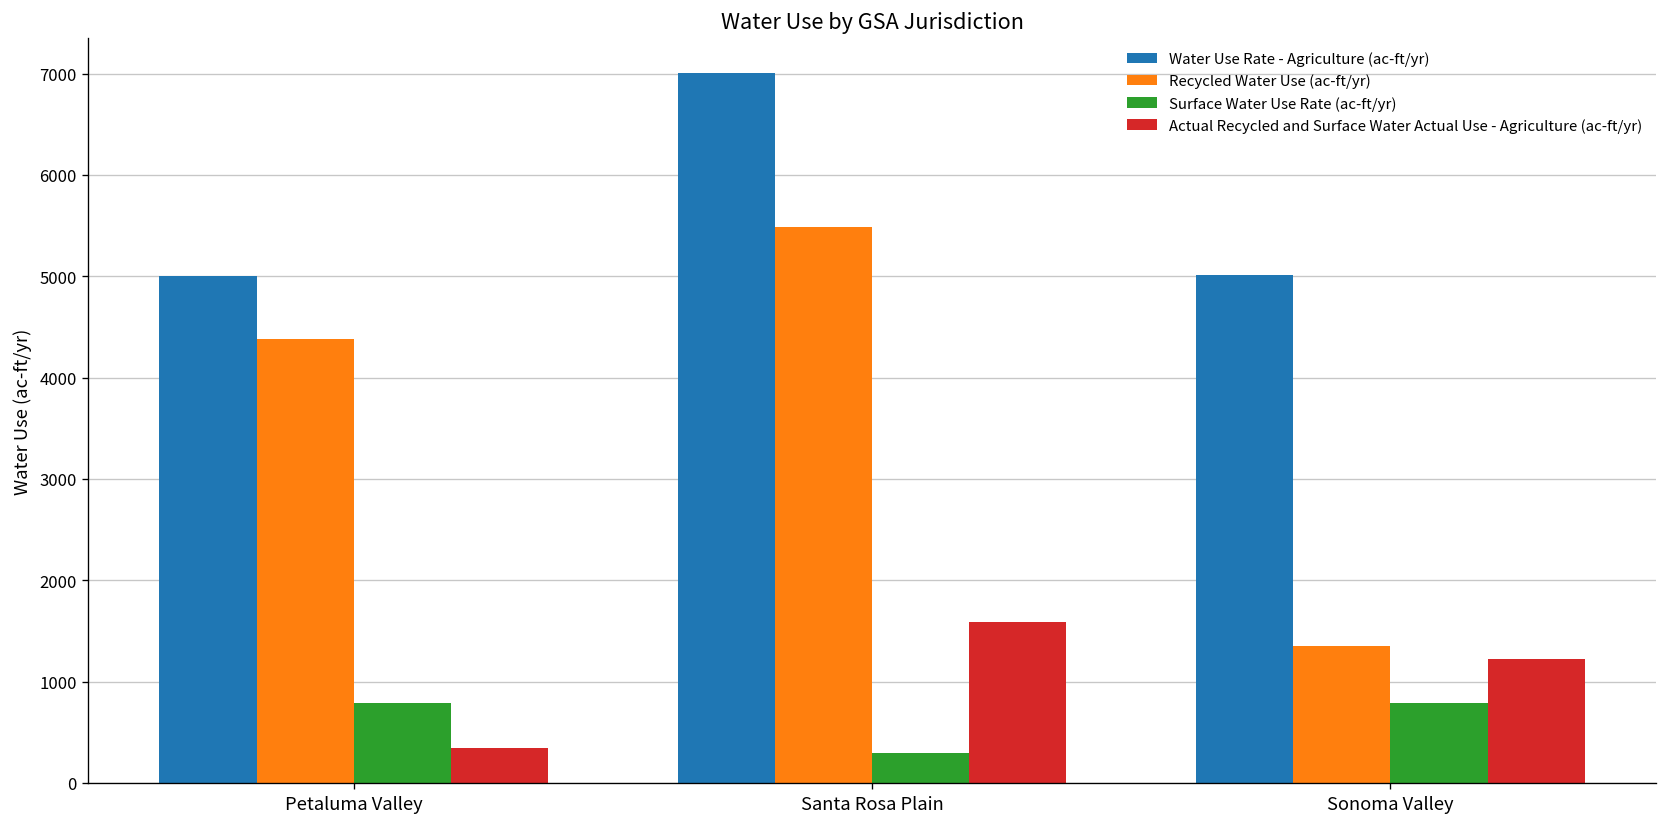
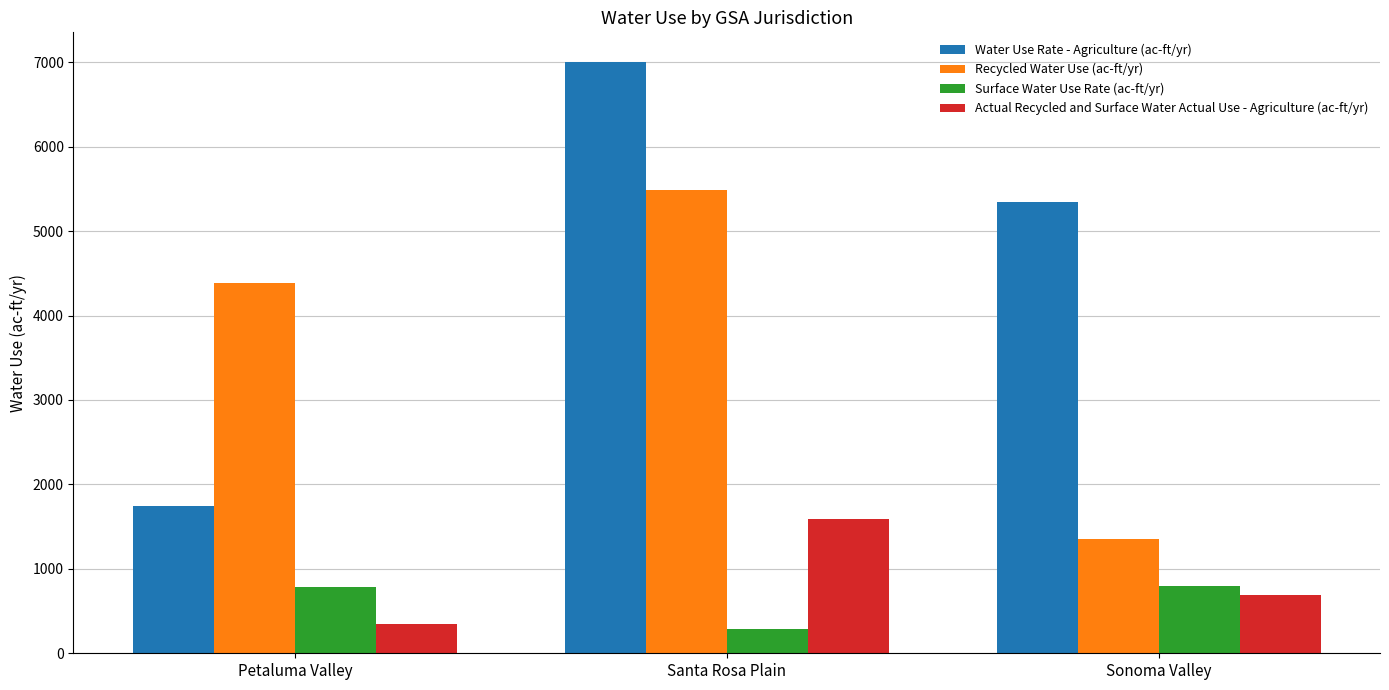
Water Use Rate - Agriculture (ac-ft/yr), Petaluma Valley: 5000 -> 1700
Water Use Rate - Agriculture (ac-ft/yr), Sonoma Valley: 5000 -> 5300
Actual Recycled and Surface Water Actual Use - Agriculture (ac-ft/yr), Sonoma Valley: 1200 -> 700
